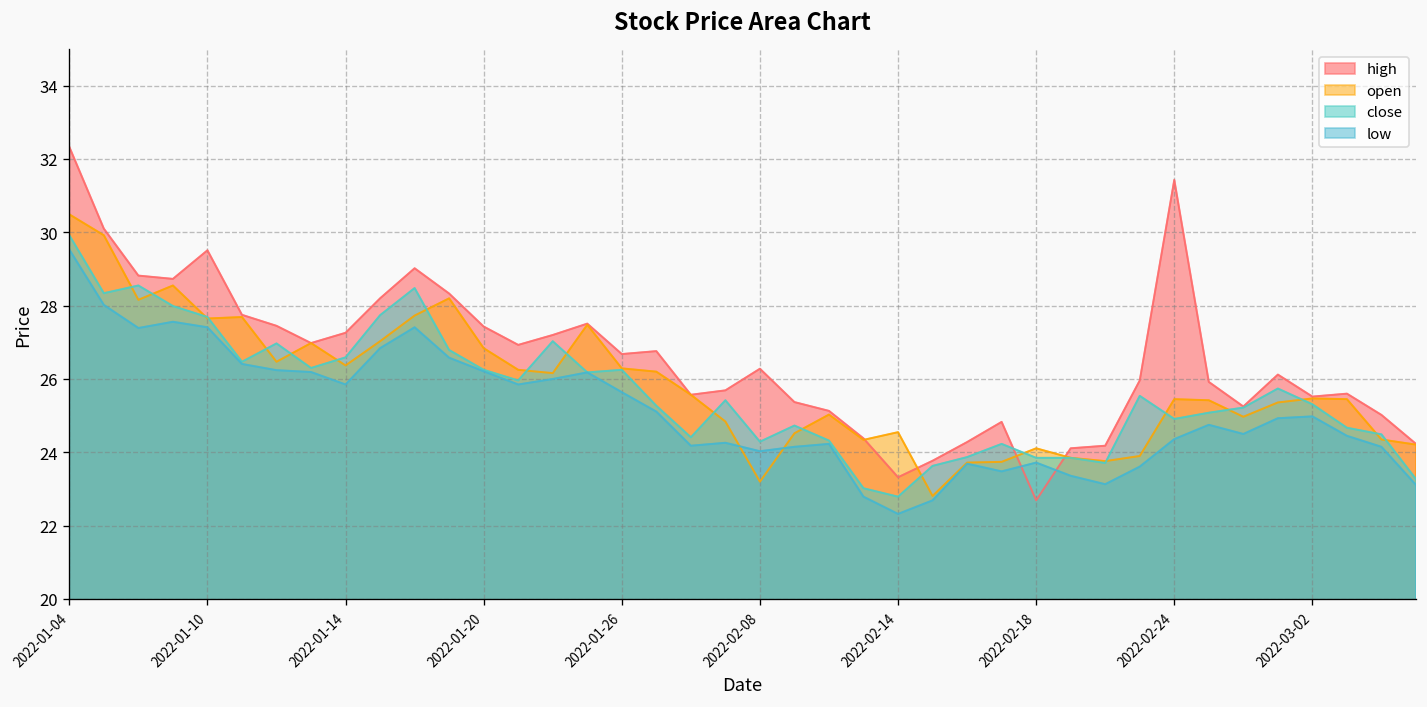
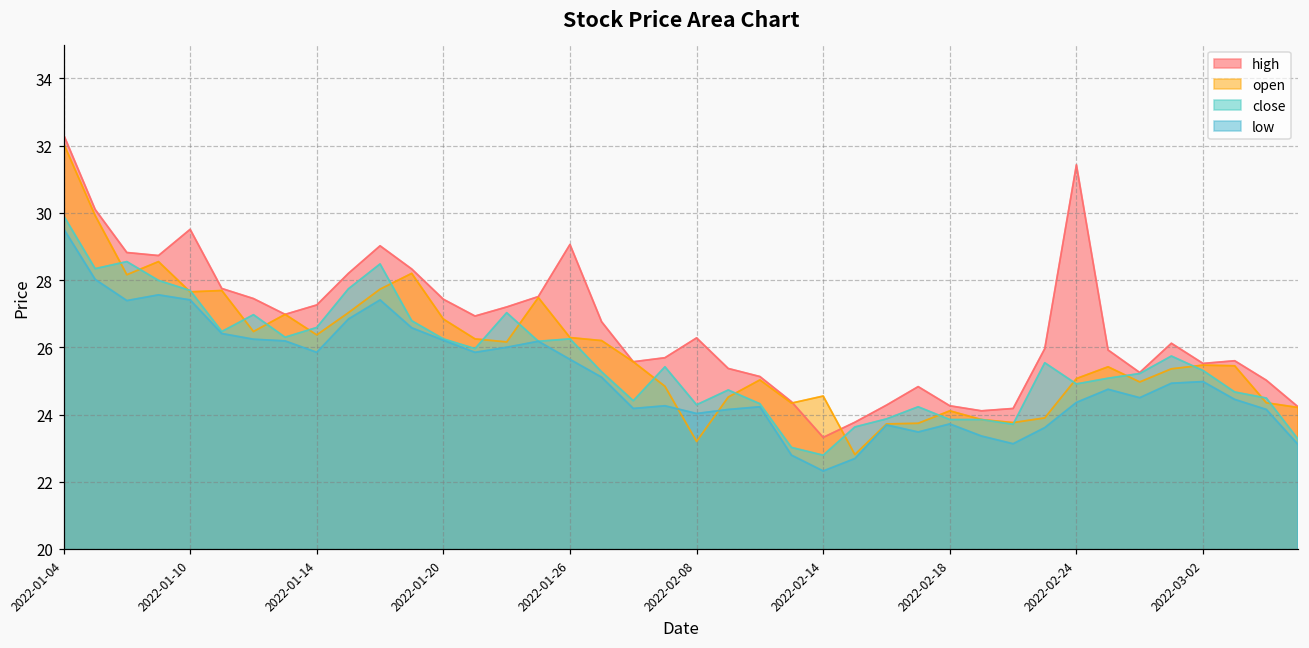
open, 2022-01-04: 30.5 -> 32.1
high, 2022-01-26: 26.7 -> 29.1
high, 2022-02-18: 22.7 -> 24.3
open, 2022-02-24: 25.5 -> 25.1
